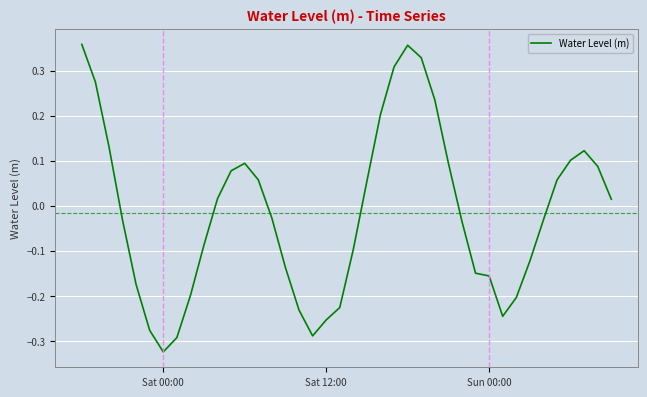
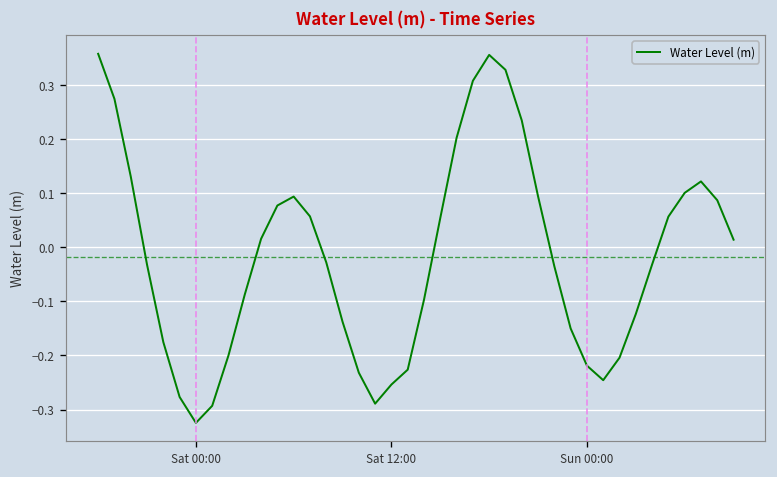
Sun 00:00: -0.16 -> -0.22
